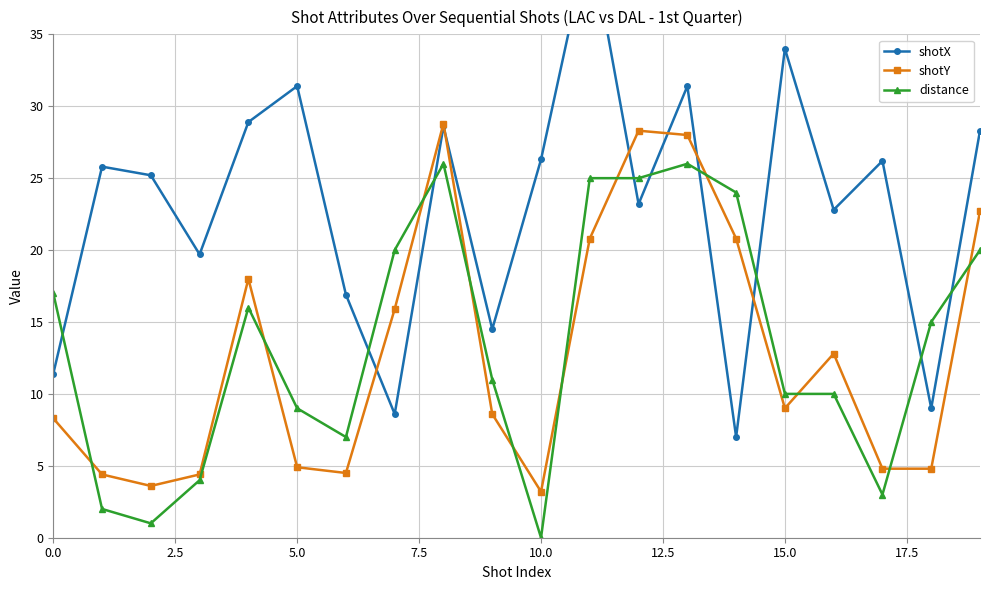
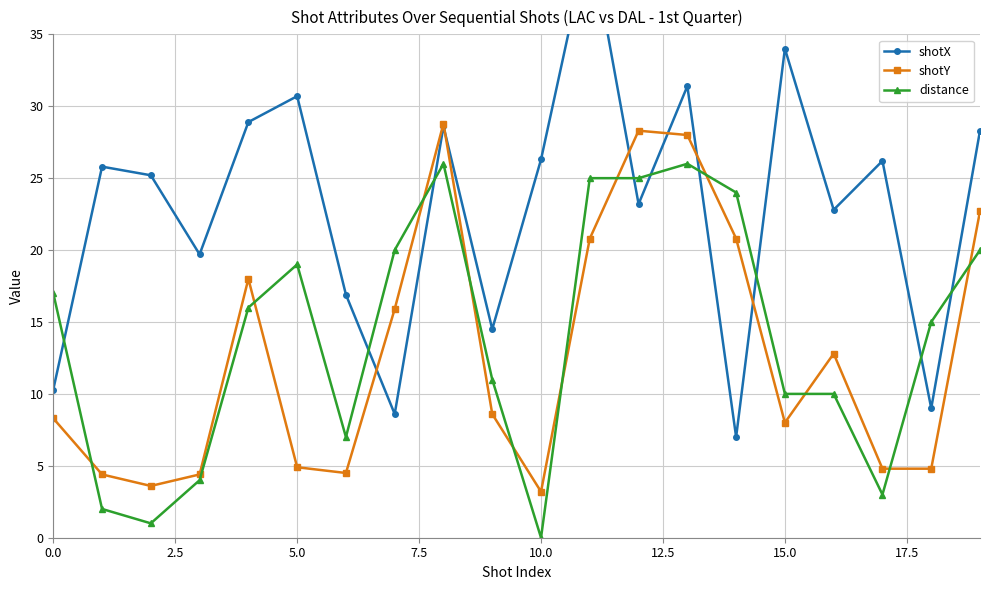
shotX, 0.0: 11.4 -> 10.3
shotX, 5.0: 31.4 -> 30.7
distance, 5.0: 9 -> 19
shotY, 15.0: 9 -> 8
